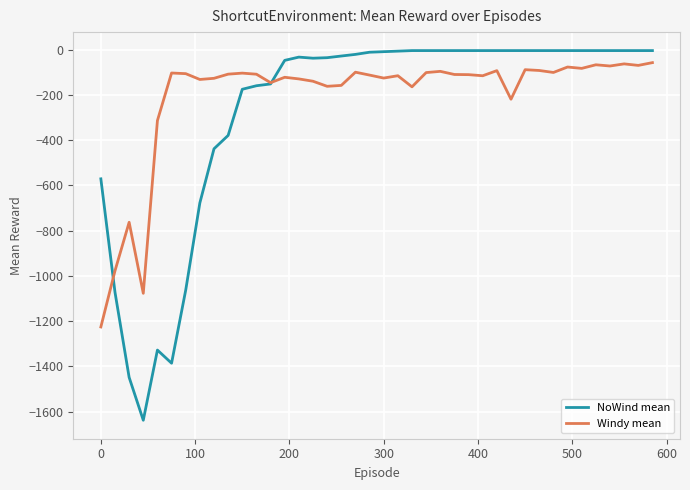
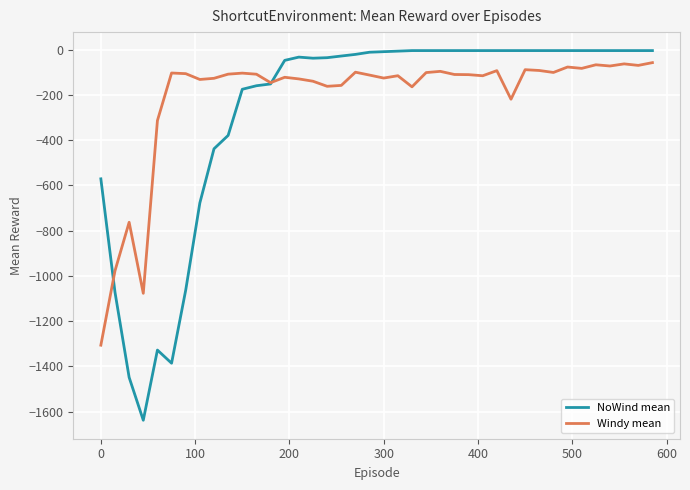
Windy mean, 0: -1230 -> -1310
